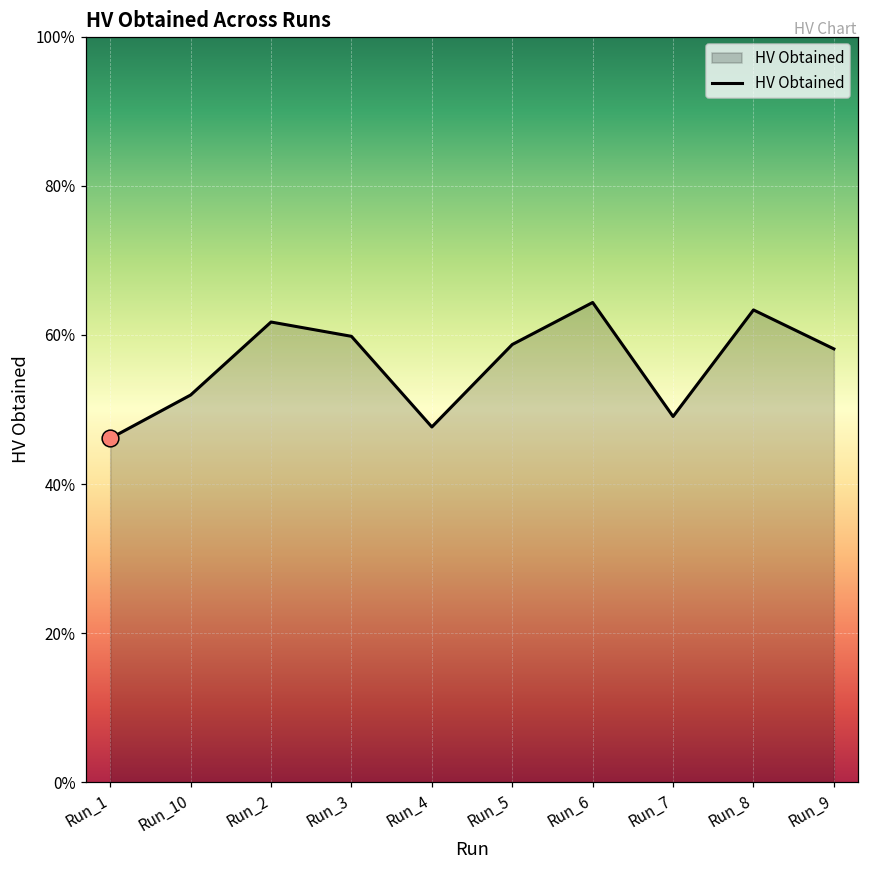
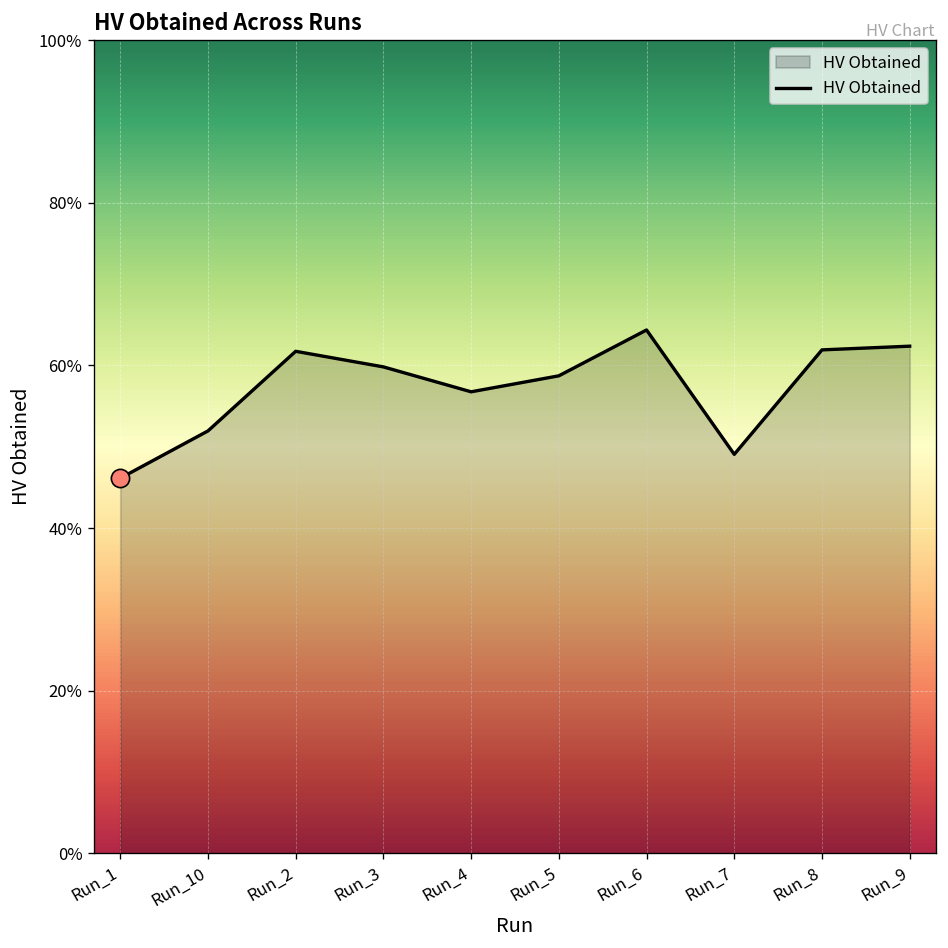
HV Obtained, Run_4: 48% -> 57%
HV Obtained, Run_8: 63% -> 62%
HV Obtained, Run_9: 58% -> 62%
